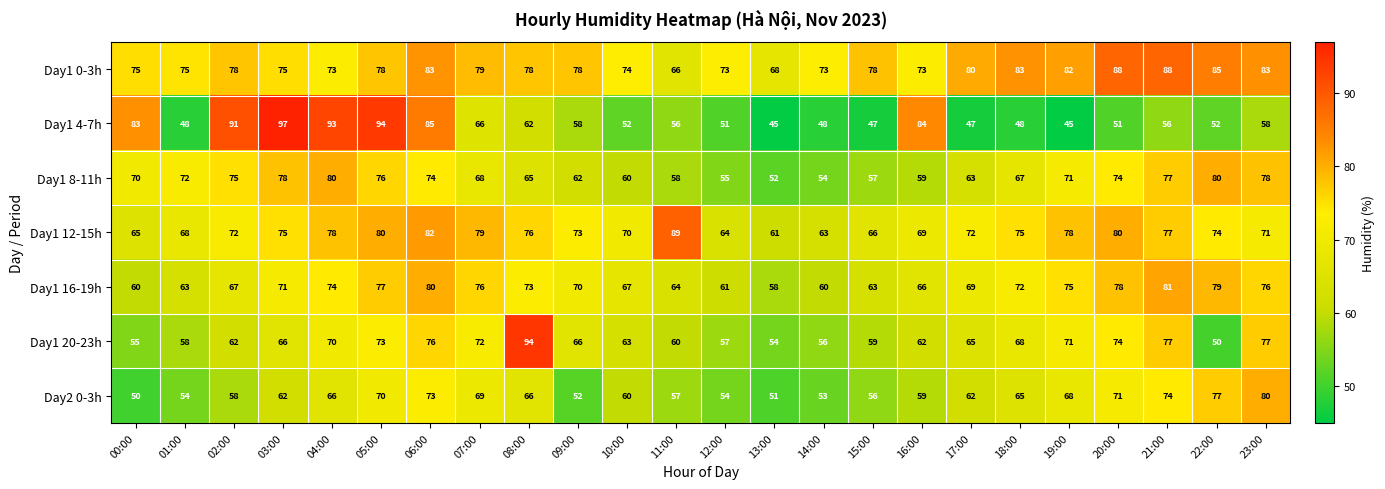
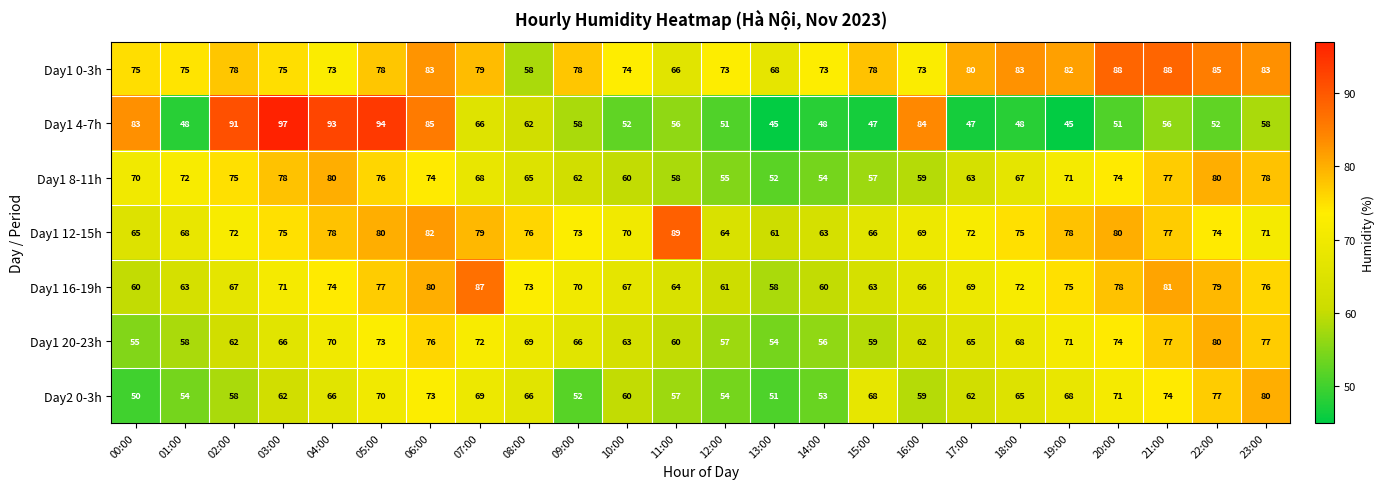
Day1 0-3h, 08:00: 78 -> 58
Day1 16-19h, 07:00: 76 -> 87
Day1 20-23h, 08:00: 94 -> 69
Day1 20-23h, 22:00: 50 -> 80
Day2 0-3h, 15:00: 56 -> 68
